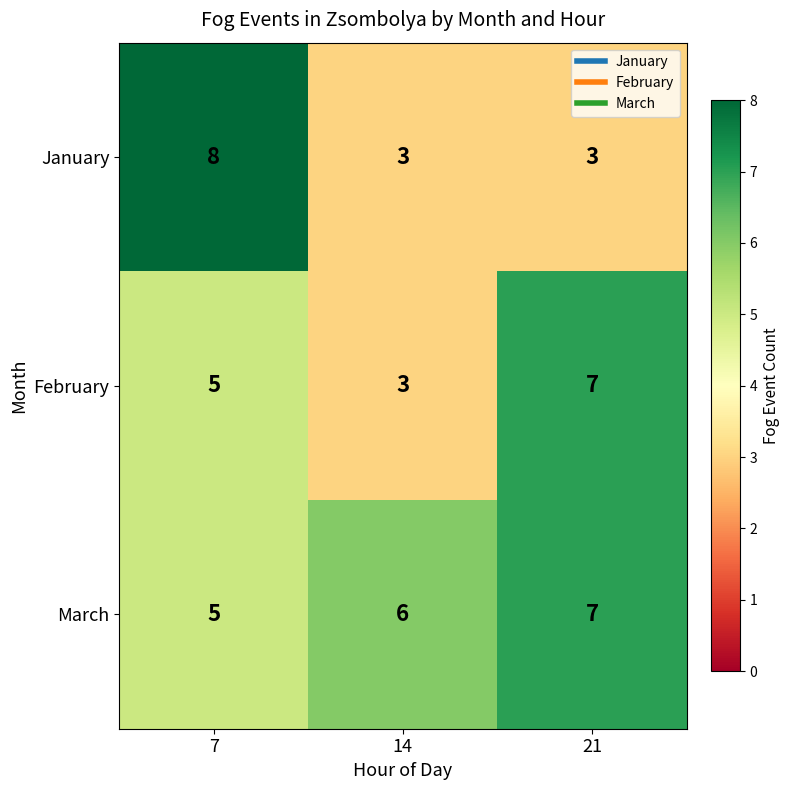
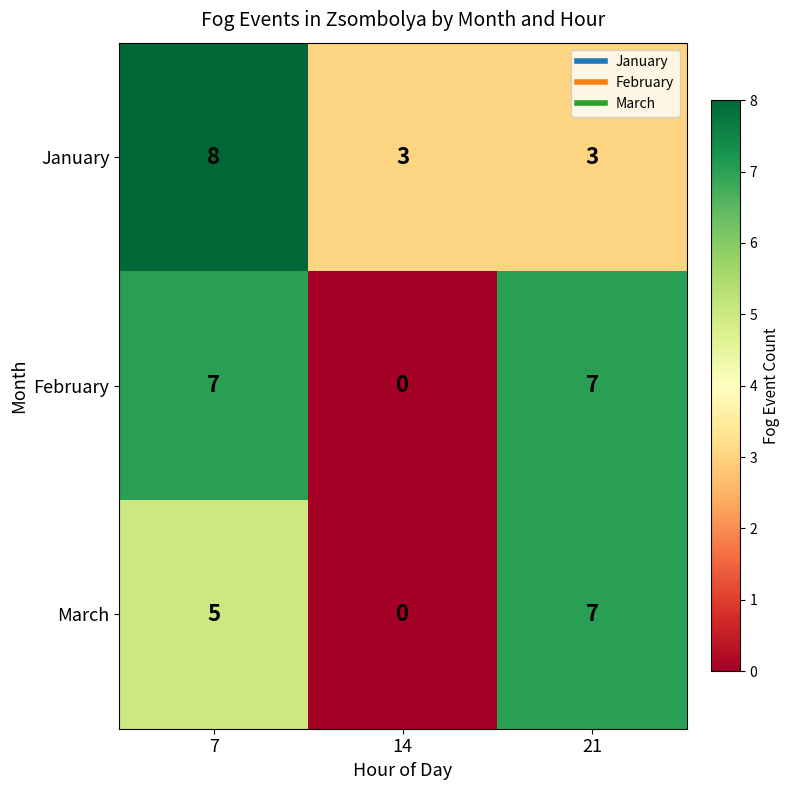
February, 7: 5 -> 7
February, 14: 3 -> 0
March, 14: 6 -> 0
